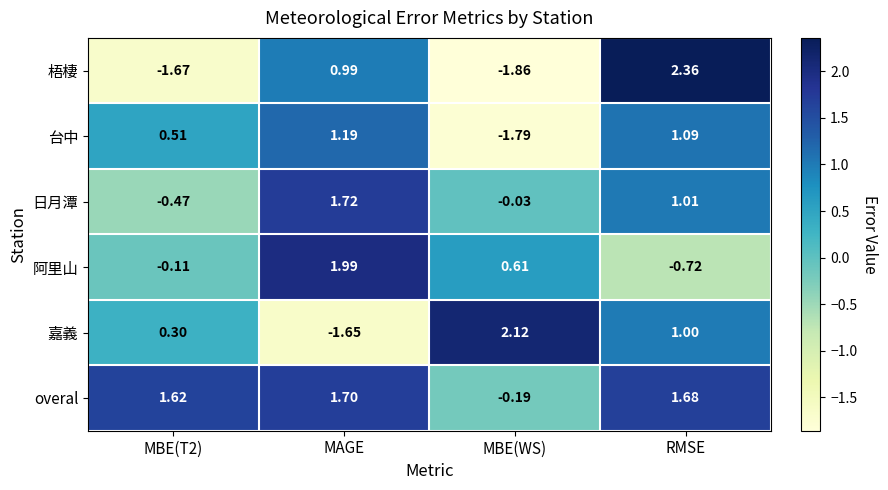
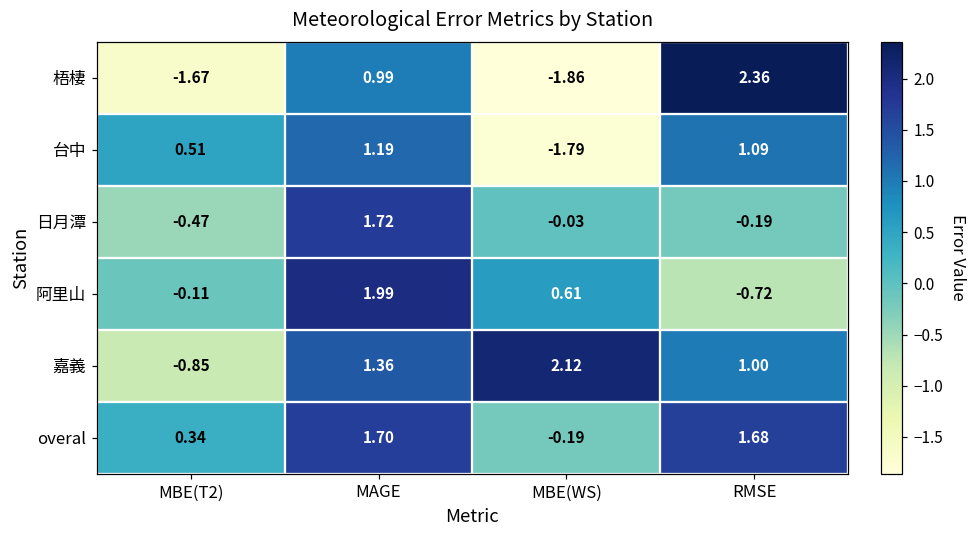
日月潭, RMSE: 1.01 -> -0.19
嘉義, MBE(T2): 0.30 -> -0.85
嘉義, MAGE: -1.65 -> 1.36
overal, MBE(T2): 1.62 -> 0.34
